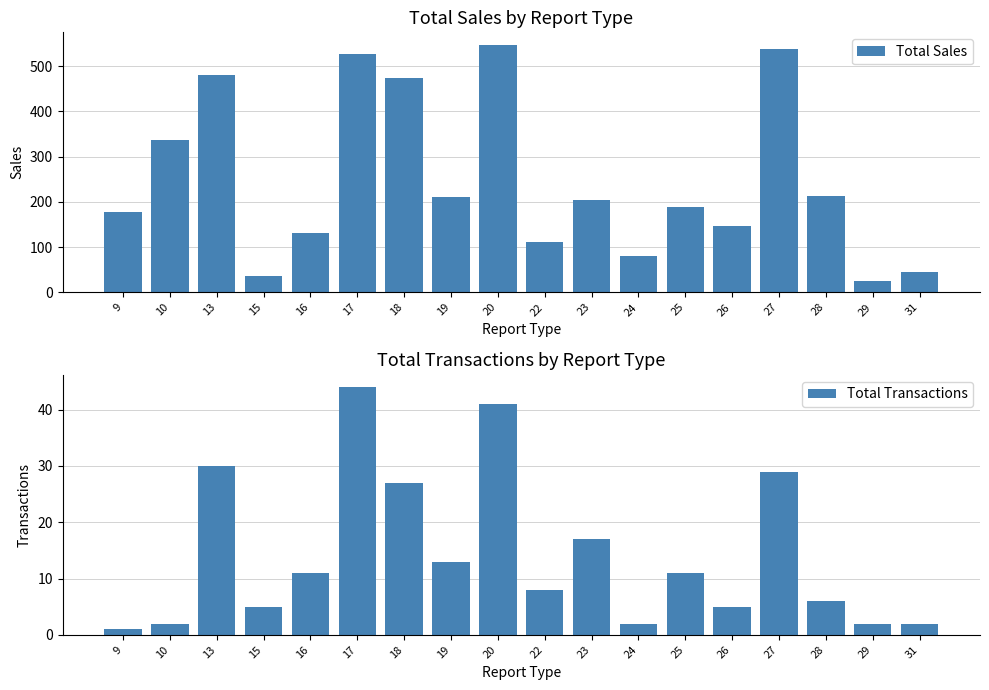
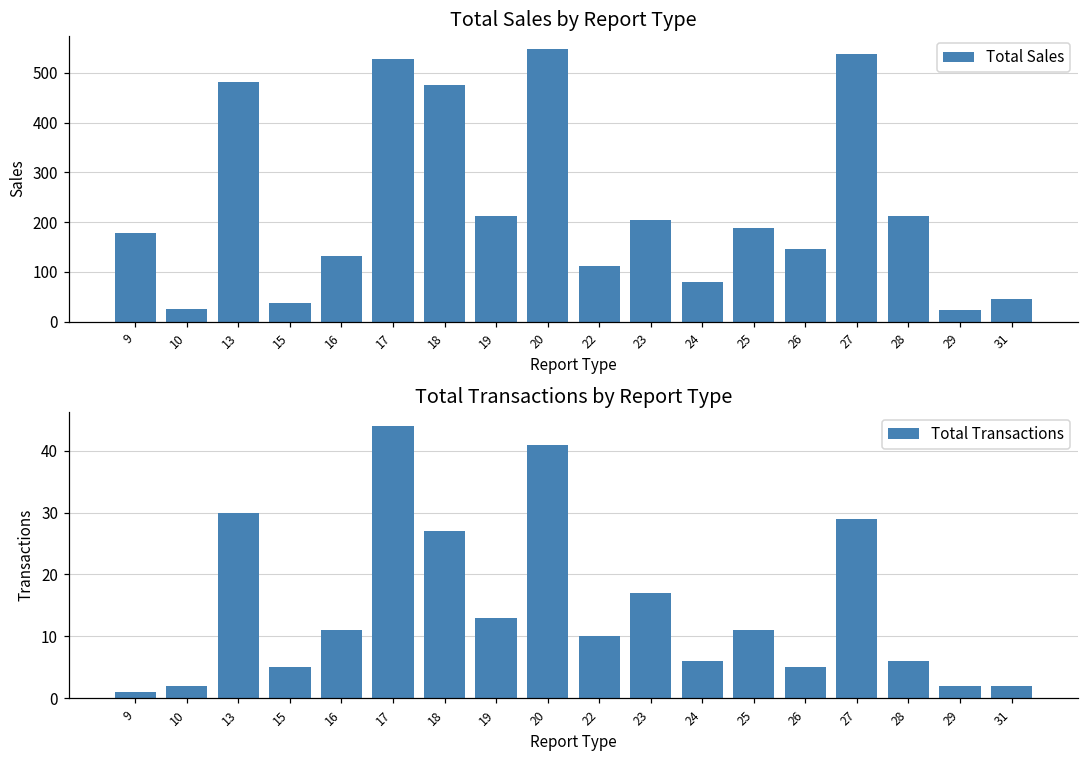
Total Sales by Report Type, 10: 340 -> 30
Total Transactions by Report Type, 22: 8 -> 10
Total Transactions by Report Type, 24: 2 -> 6
